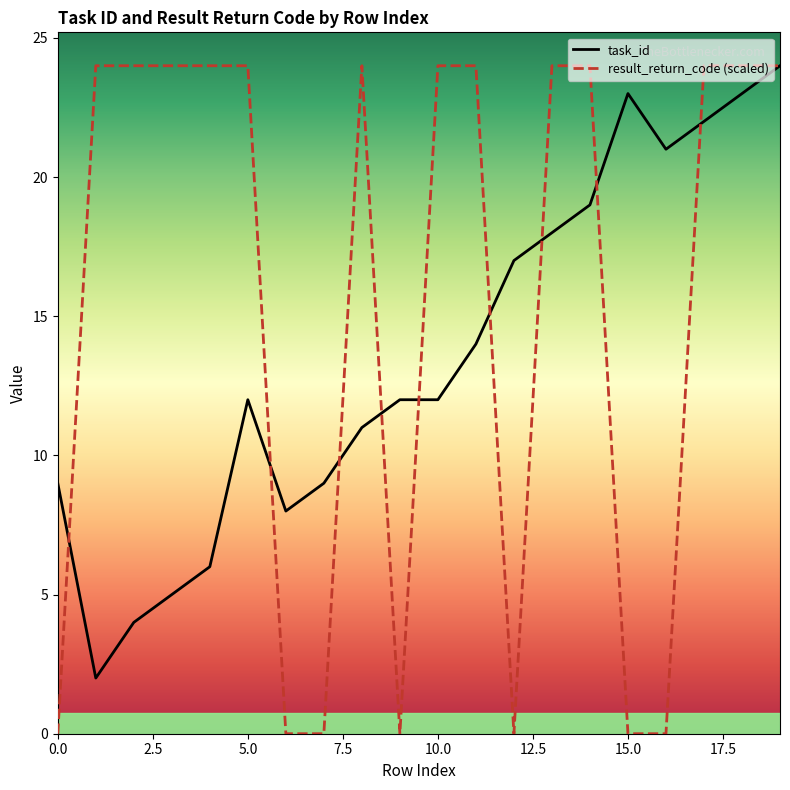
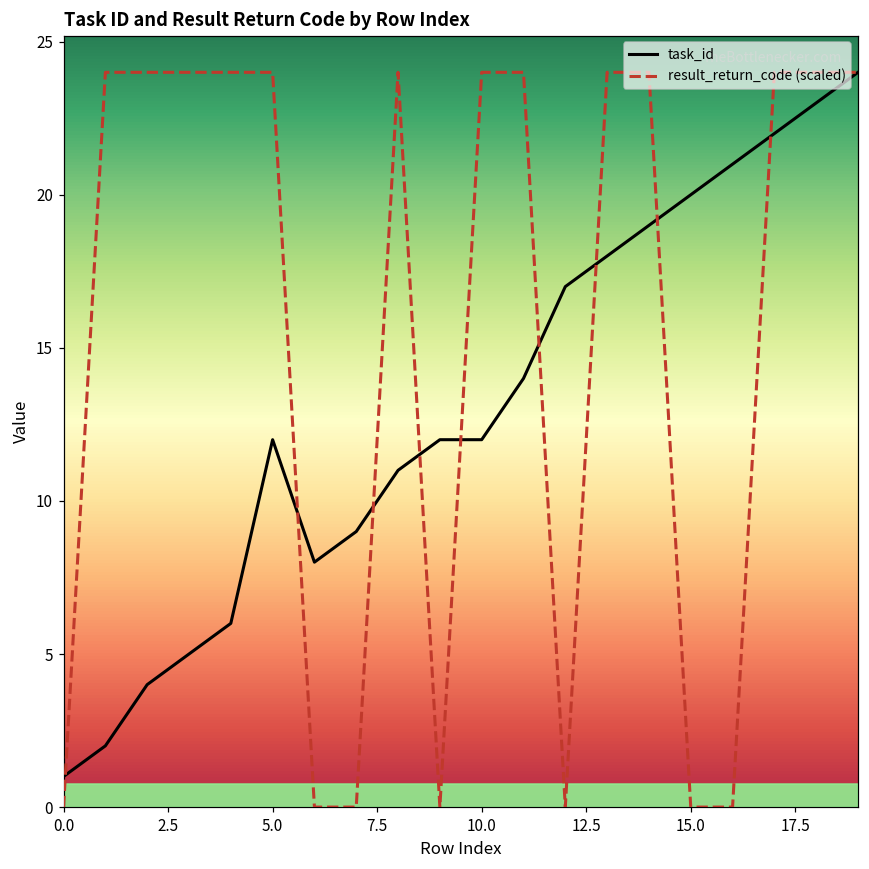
task_id, 0.0: 9 -> 1
task_id, 15.0: 23 -> 20
